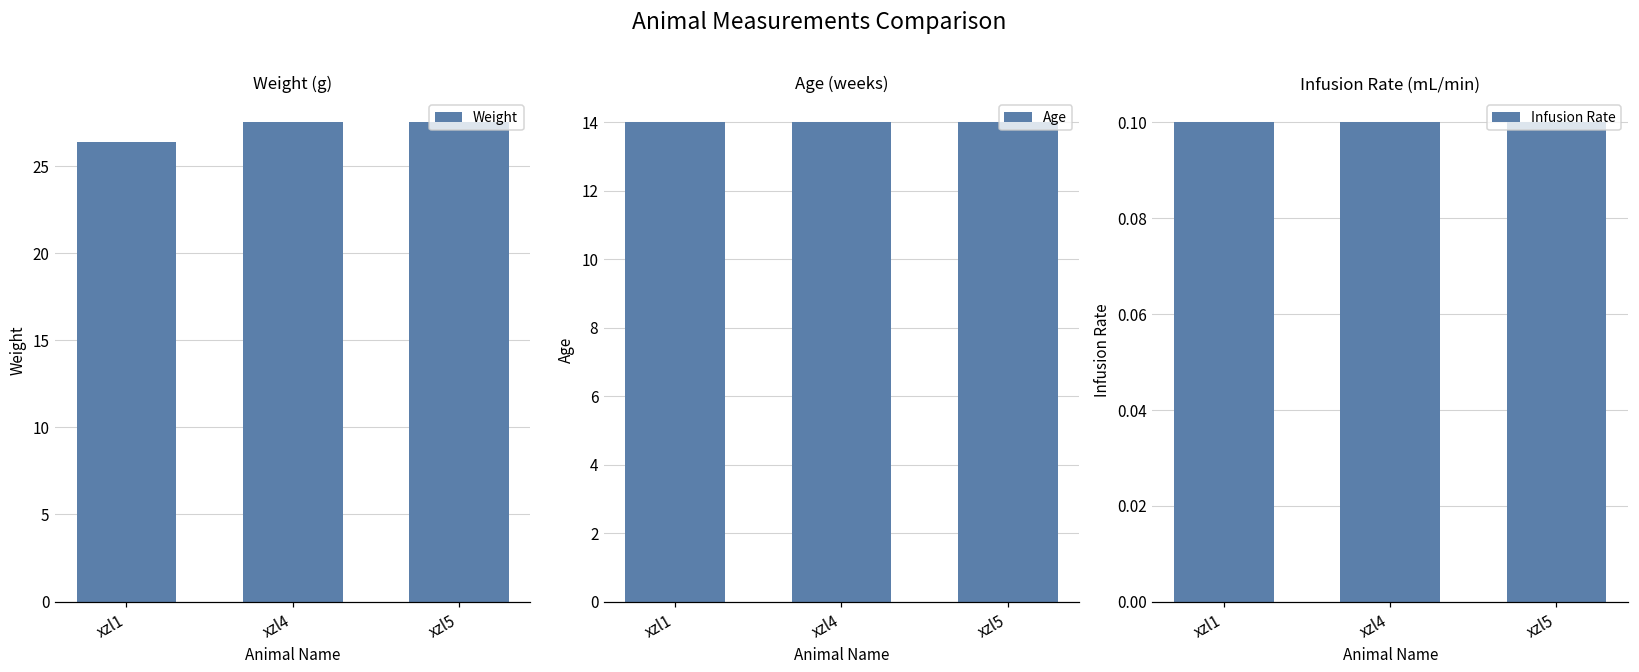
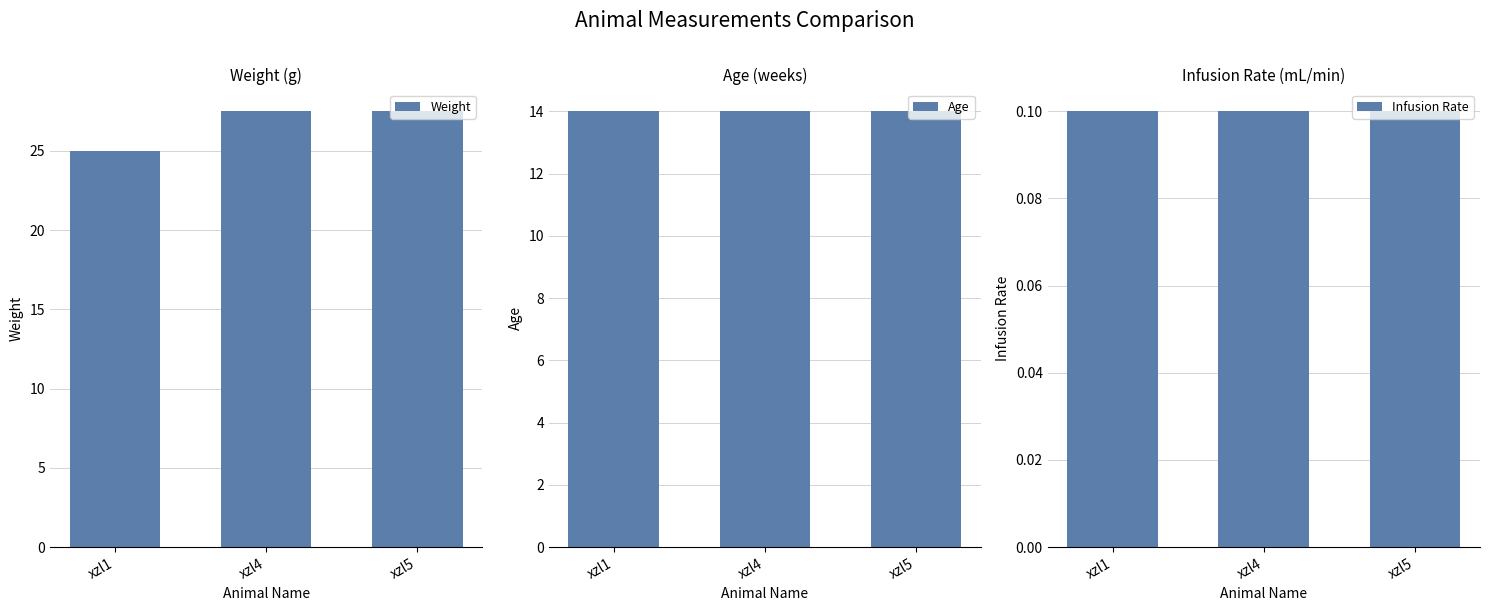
Weight (g), xzl1: 26.4 -> 25.0
